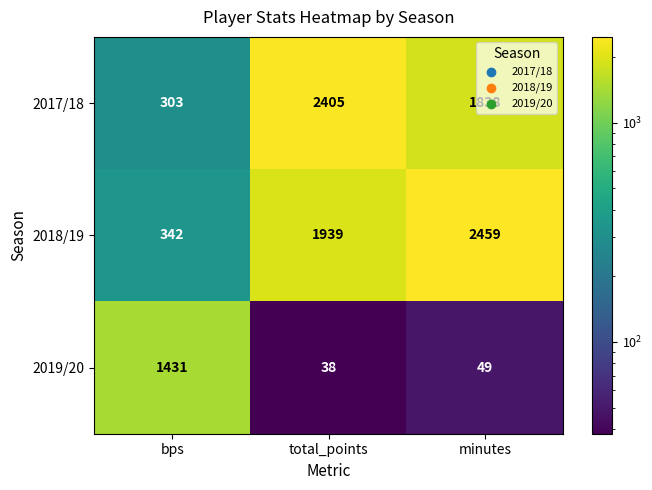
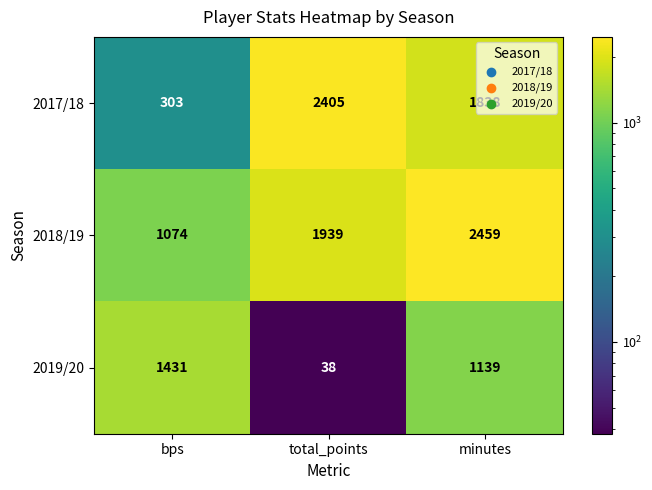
2018/19, bps: 342 -> 1074
2019/20, minutes: 49 -> 1139
